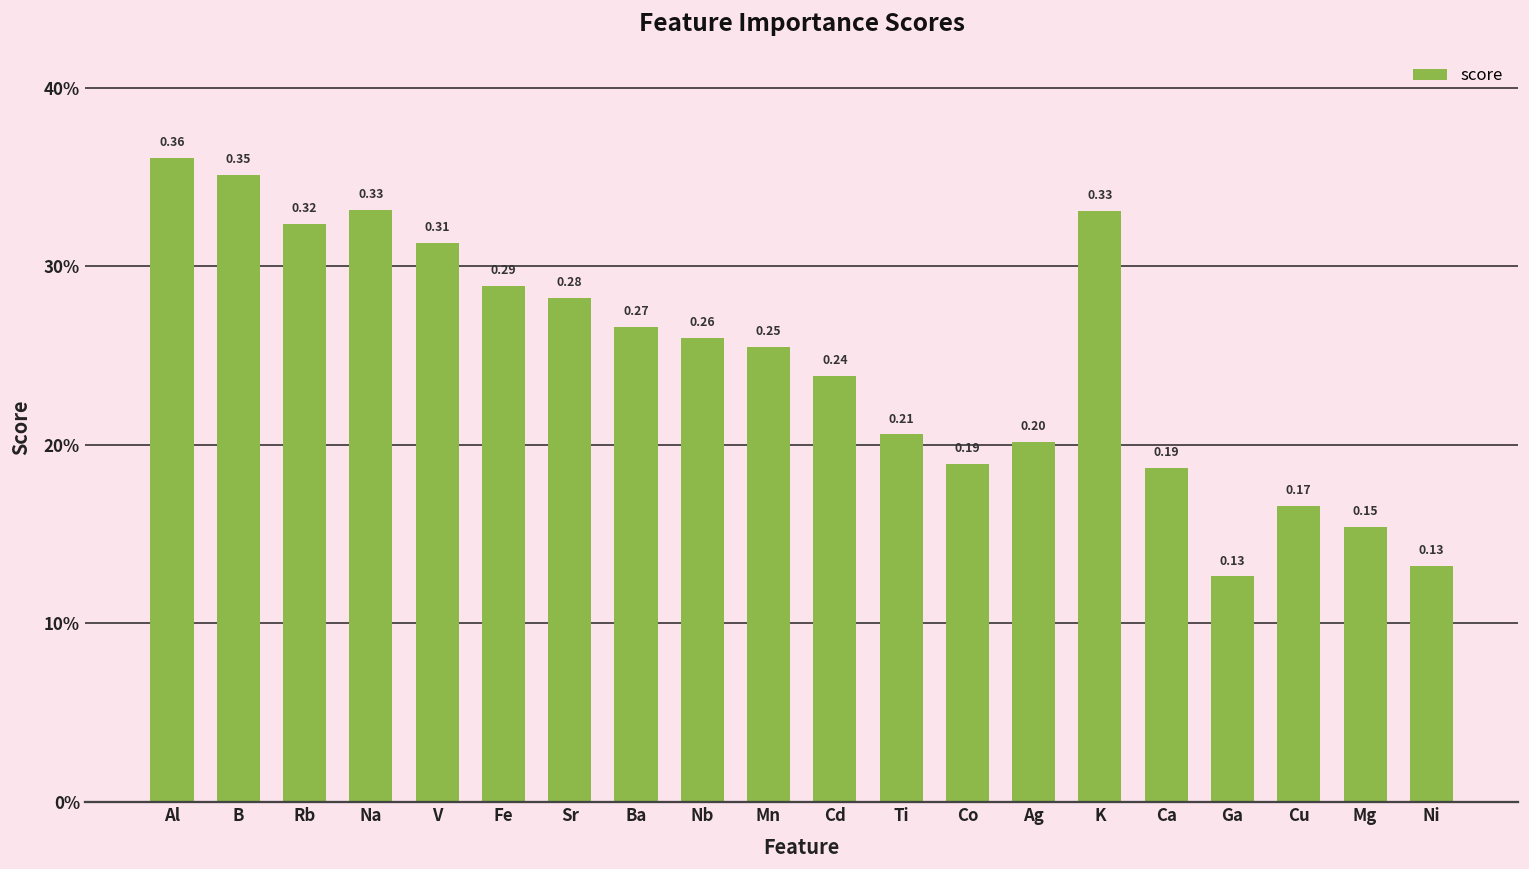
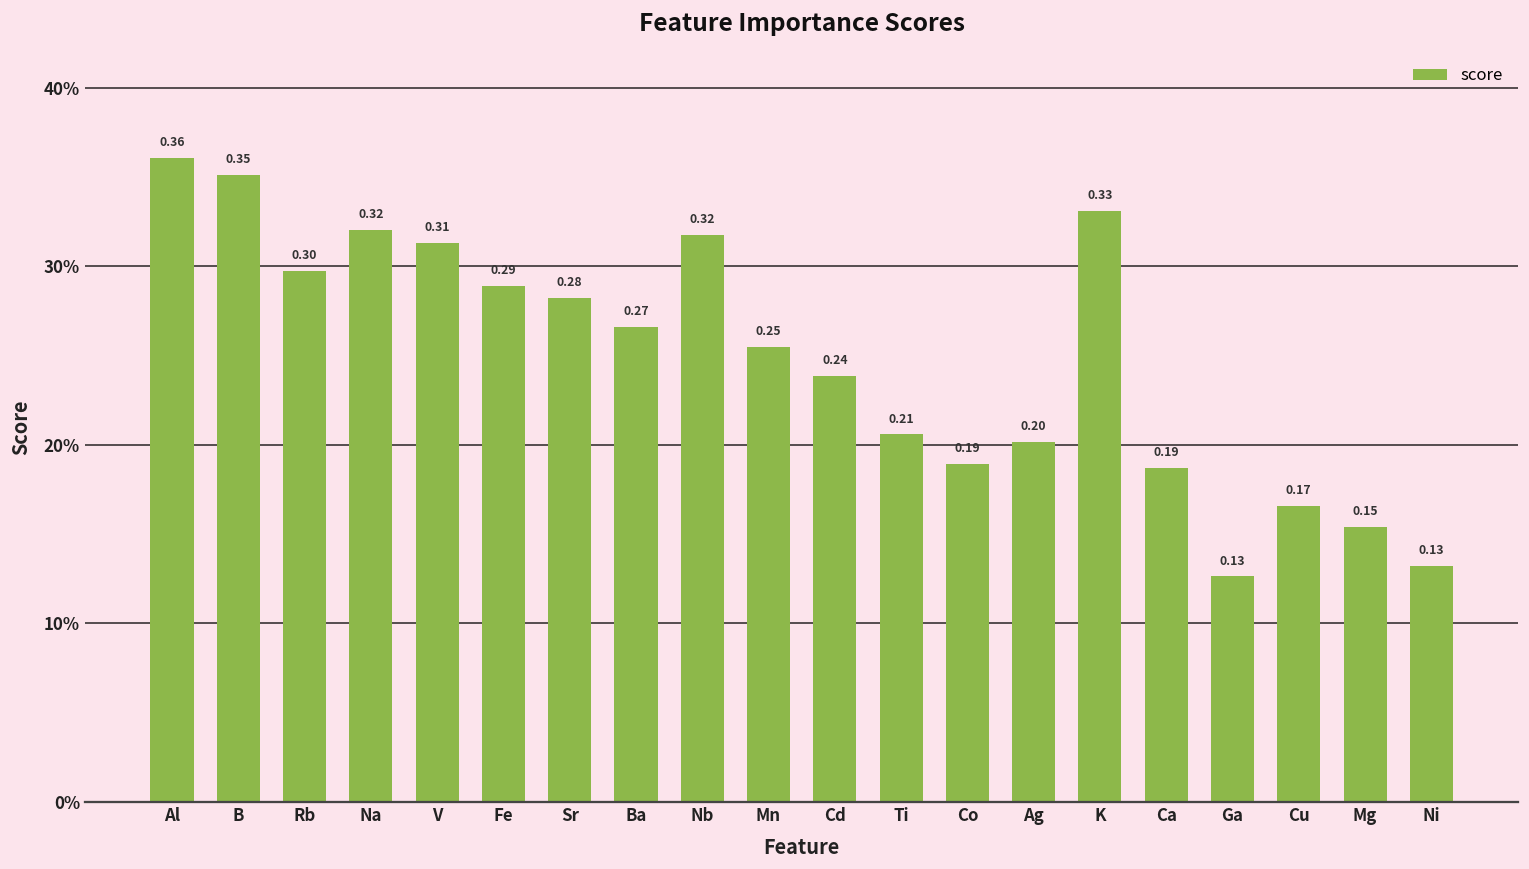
Rb: 0.32 -> 0.30
Na: 0.33 -> 0.32
Nb: 0.26 -> 0.32
